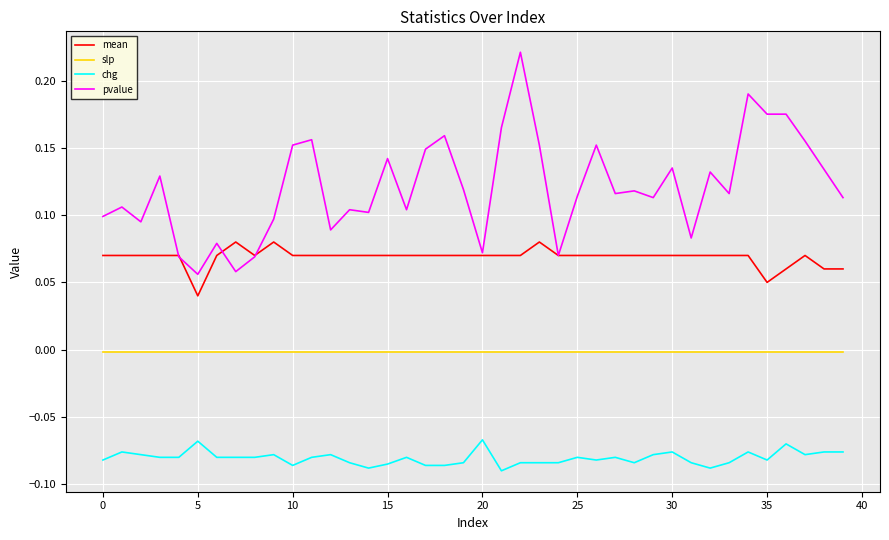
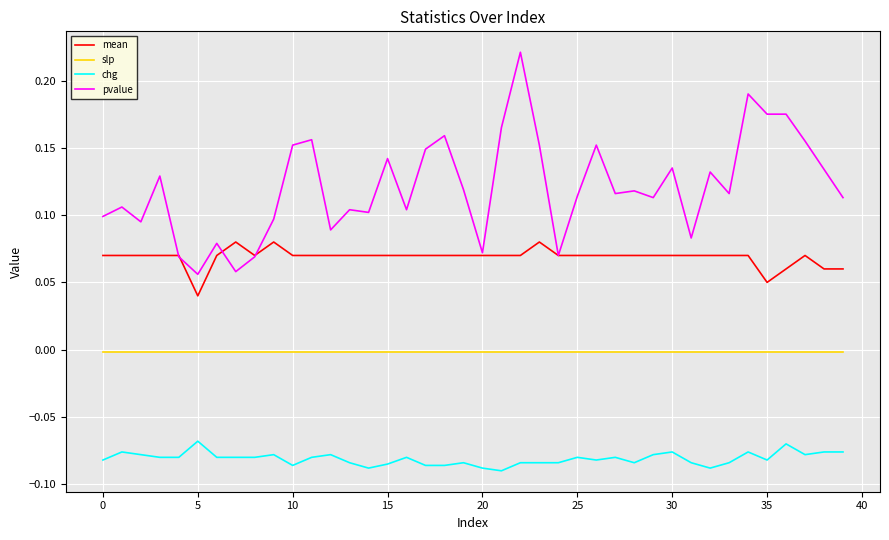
chg, 20: -0.067 -> -0.088
